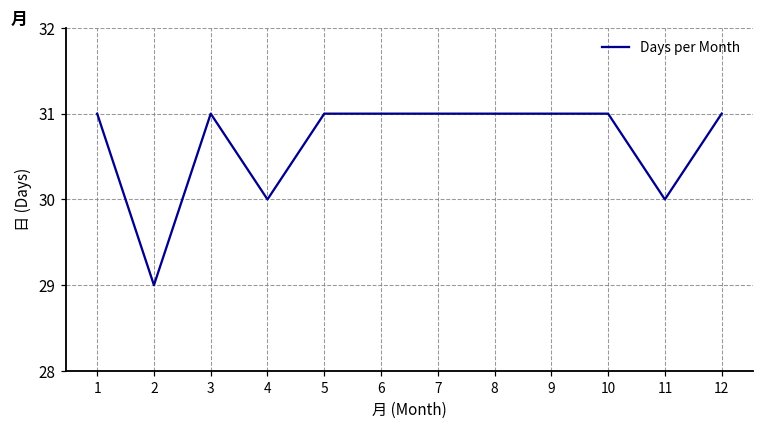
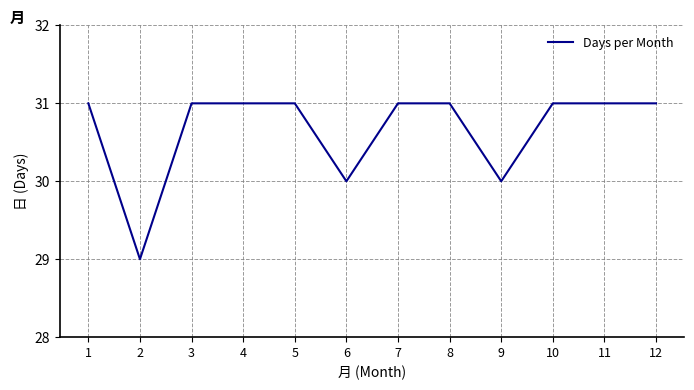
4: 30 -> 31
6: 31 -> 30
9: 31 -> 30
11: 30 -> 31
